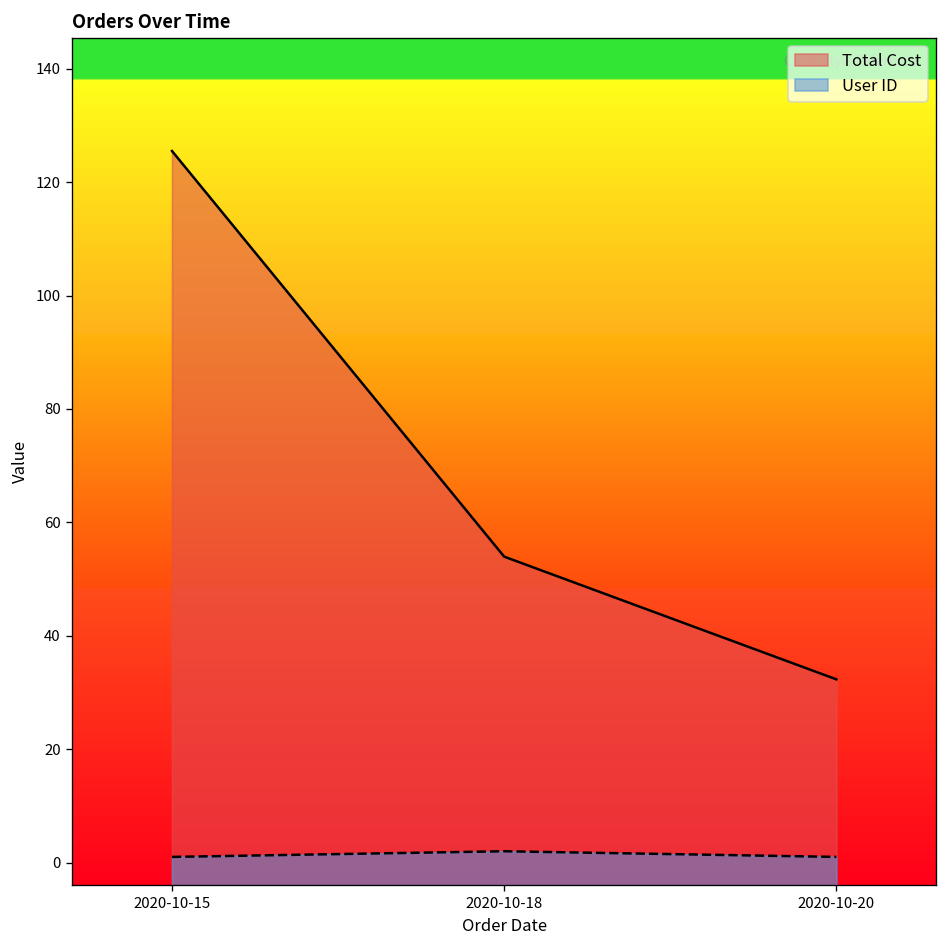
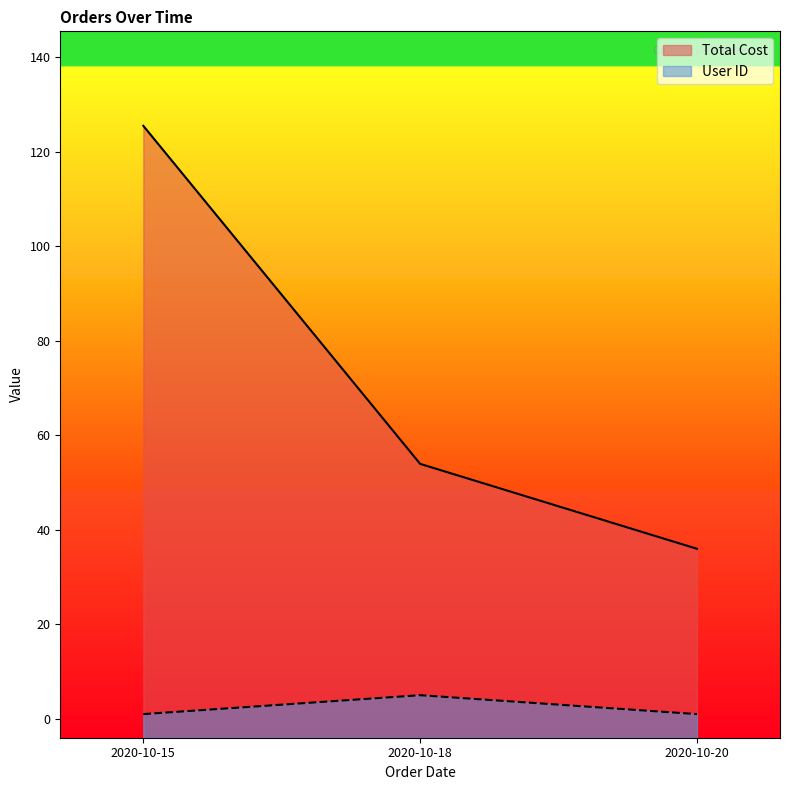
User ID, 2020-10-18: 2 -> 5
Total Cost, 2020-10-20: 32 -> 36
